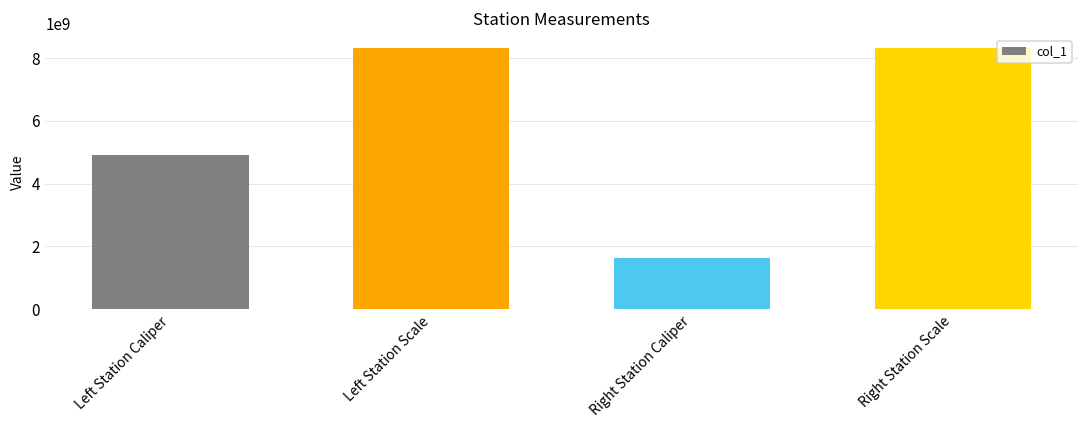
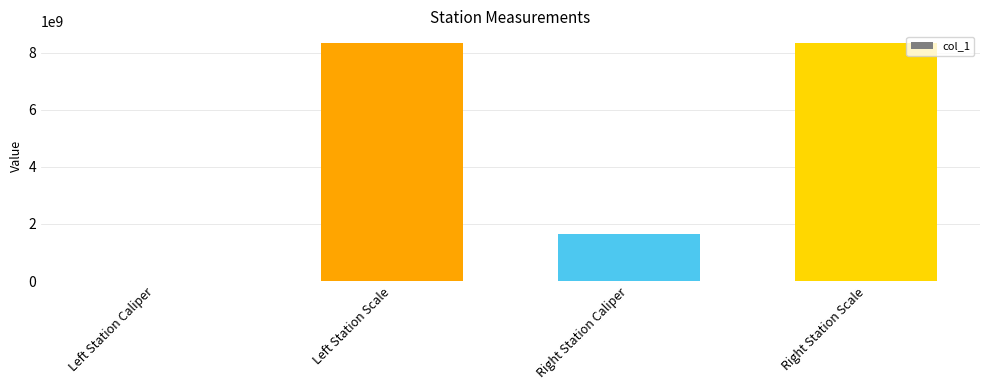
Left Station Caliper: 4900000000 -> 0
